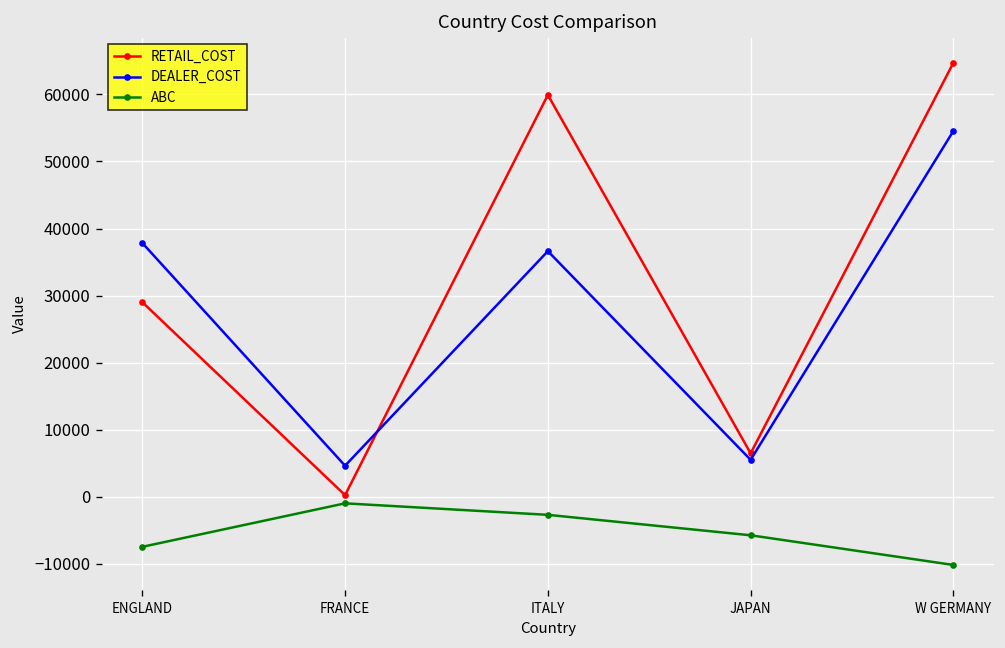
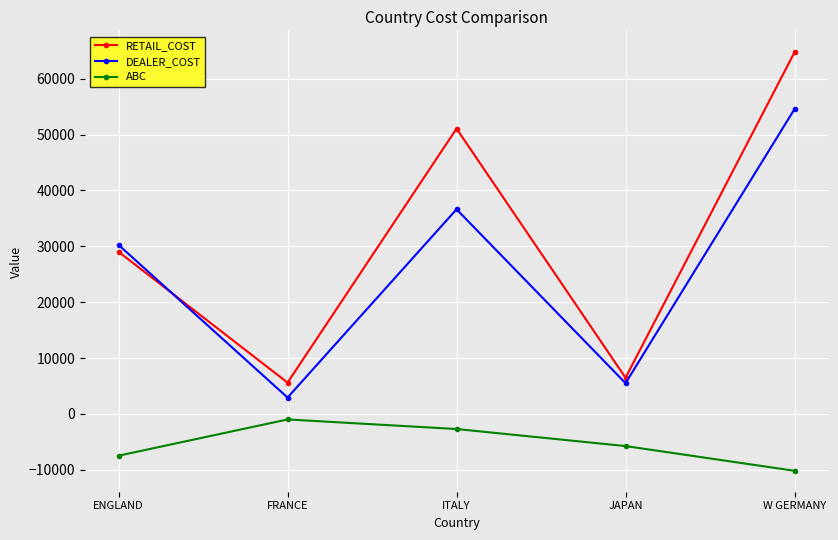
DEALER_COST, ENGLAND: 38000 -> 30000
RETAIL_COST, FRANCE: 0 -> 6000
DEALER_COST, FRANCE: 5000 -> 3000
RETAIL_COST, ITALY: 60000 -> 51000
